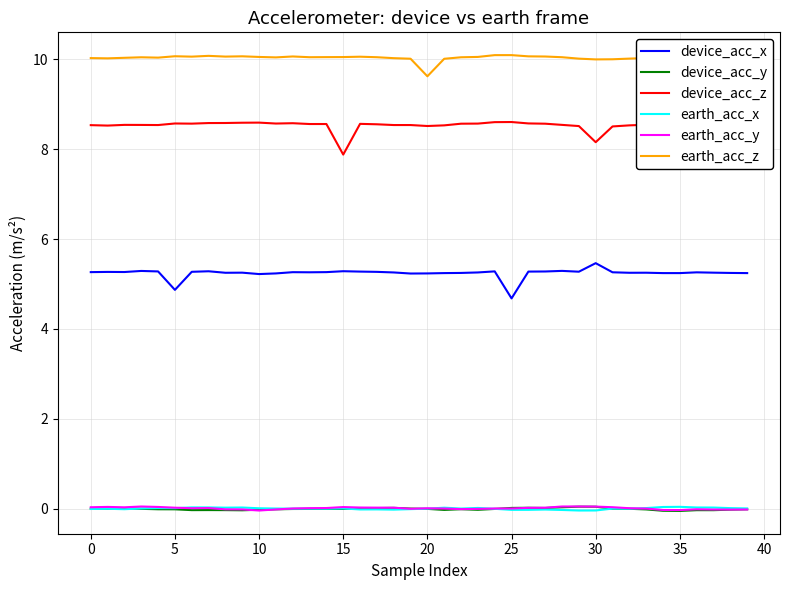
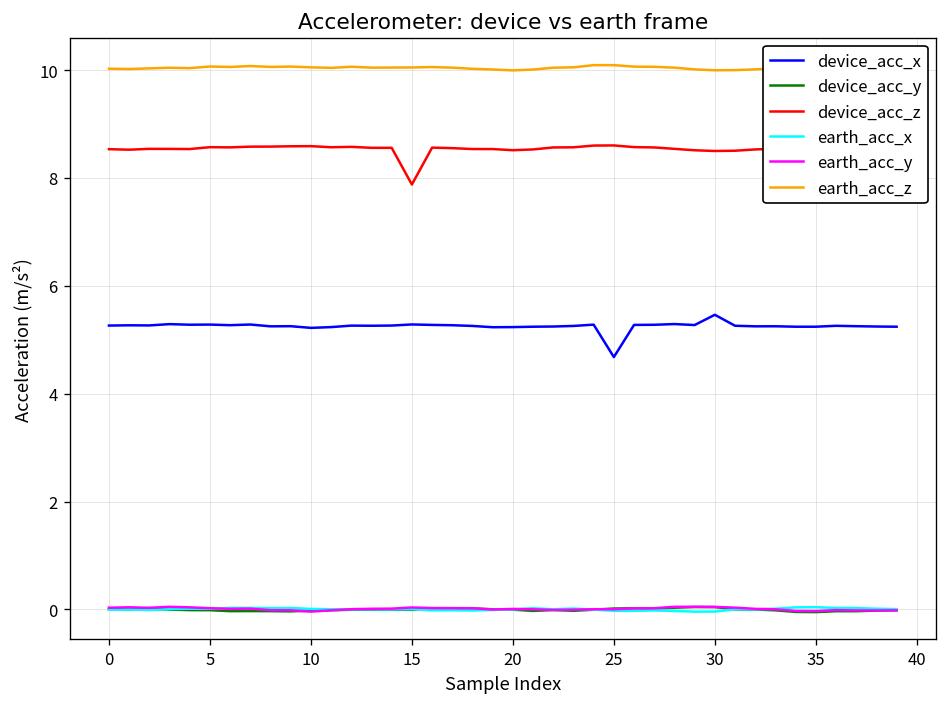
device_acc_x, 5: 4.9 -> 5.3
earth_acc_z, 20: 9.6 -> 10.0
device_acc_z, 30: 8.2 -> 8.5
